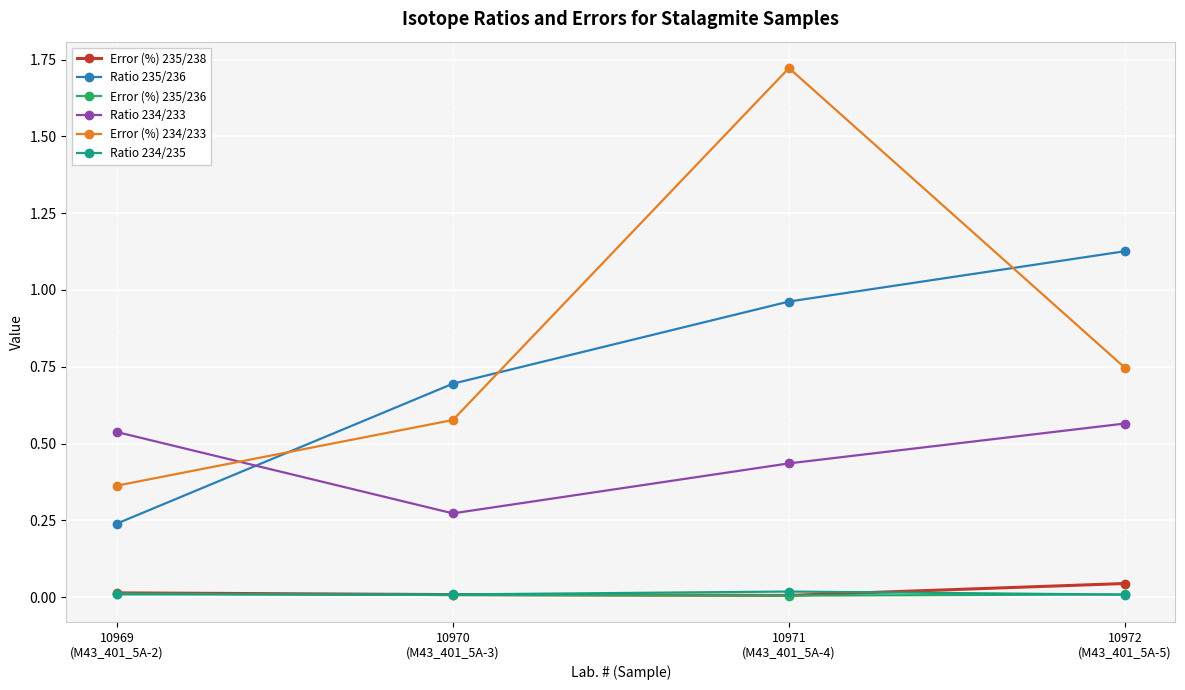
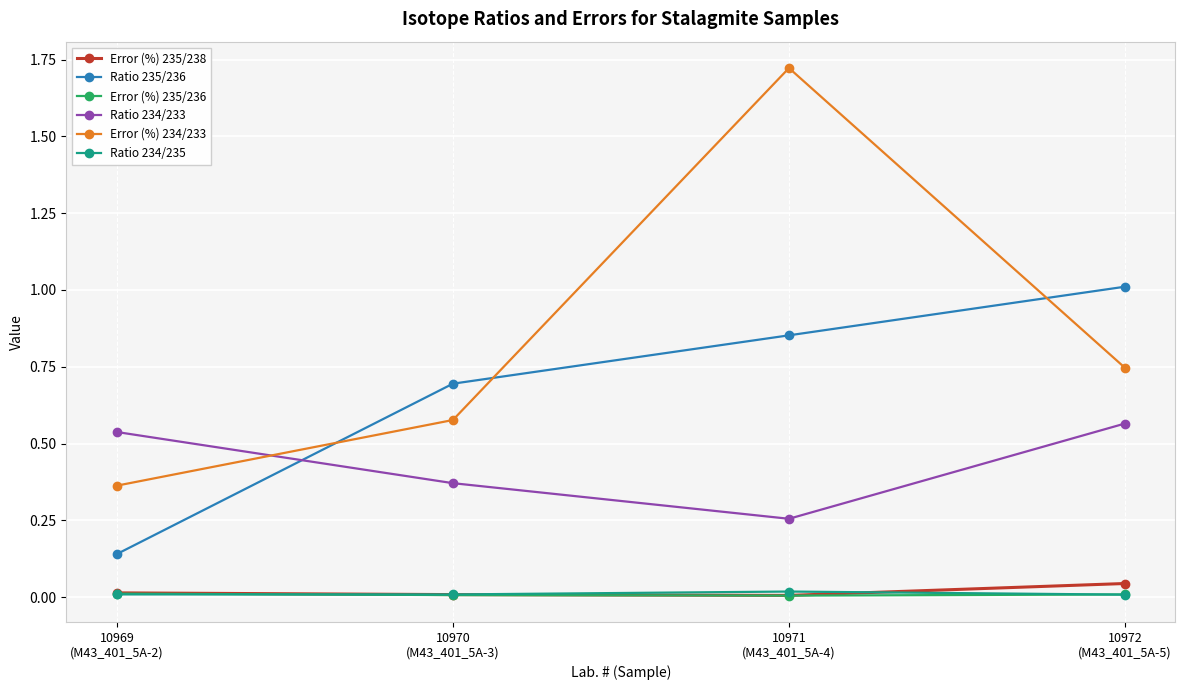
Ratio 235/236, 10969 (M43_401_5A-2): 0.24 -> 0.14
Ratio 234/233, 10970 (M43_401_5A-3): 0.27 -> 0.37
Ratio 235/236, 10971 (M43_401_5A-4): 0.96 -> 0.85
Ratio 234/233, 10971 (M43_401_5A-4): 0.44 -> 0.25
Ratio 235/236, 10972 (M43_401_5A-5): 1.13 -> 1.01
